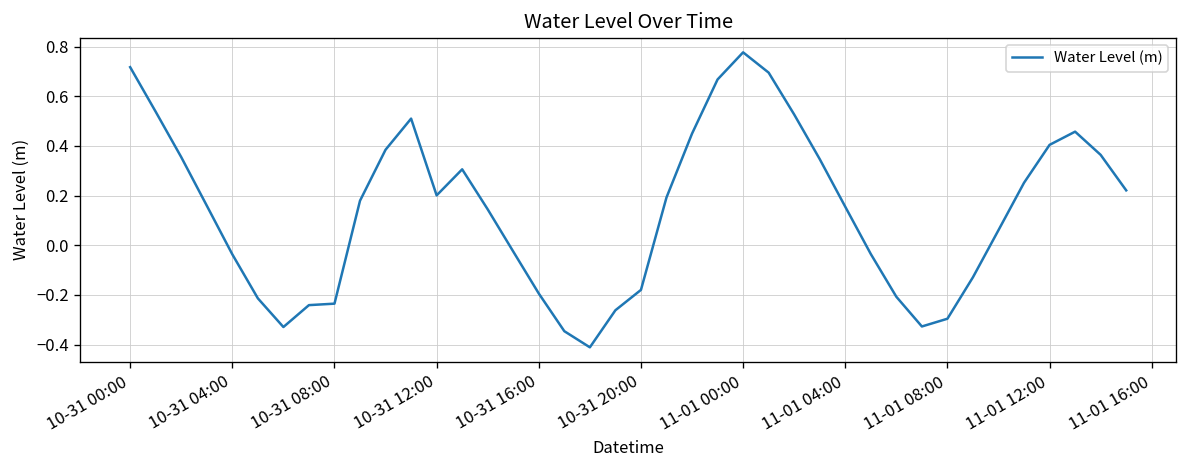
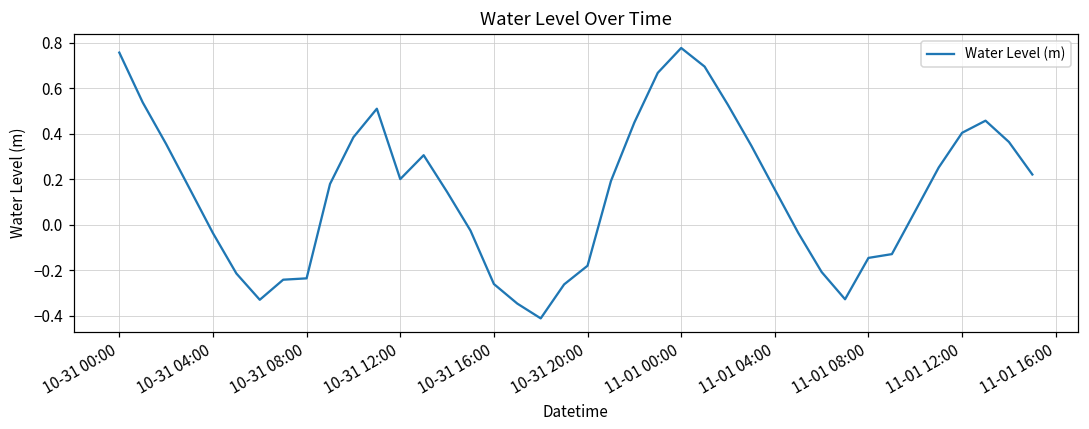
10-31 00:00: 0.72 -> 0.76
10-31 16:00: -0.19 -> -0.26
11-01 08:00: -0.30 -> -0.15
